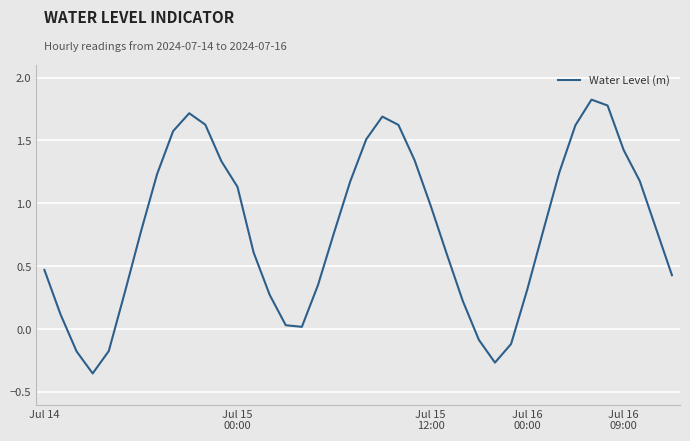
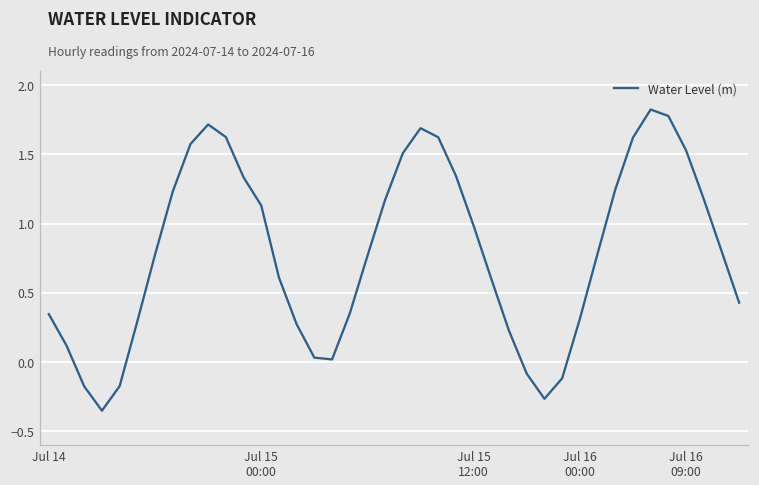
Jul 14: 0.47 -> 0.35
Jul 16 09:00: 1.42 -> 1.53
